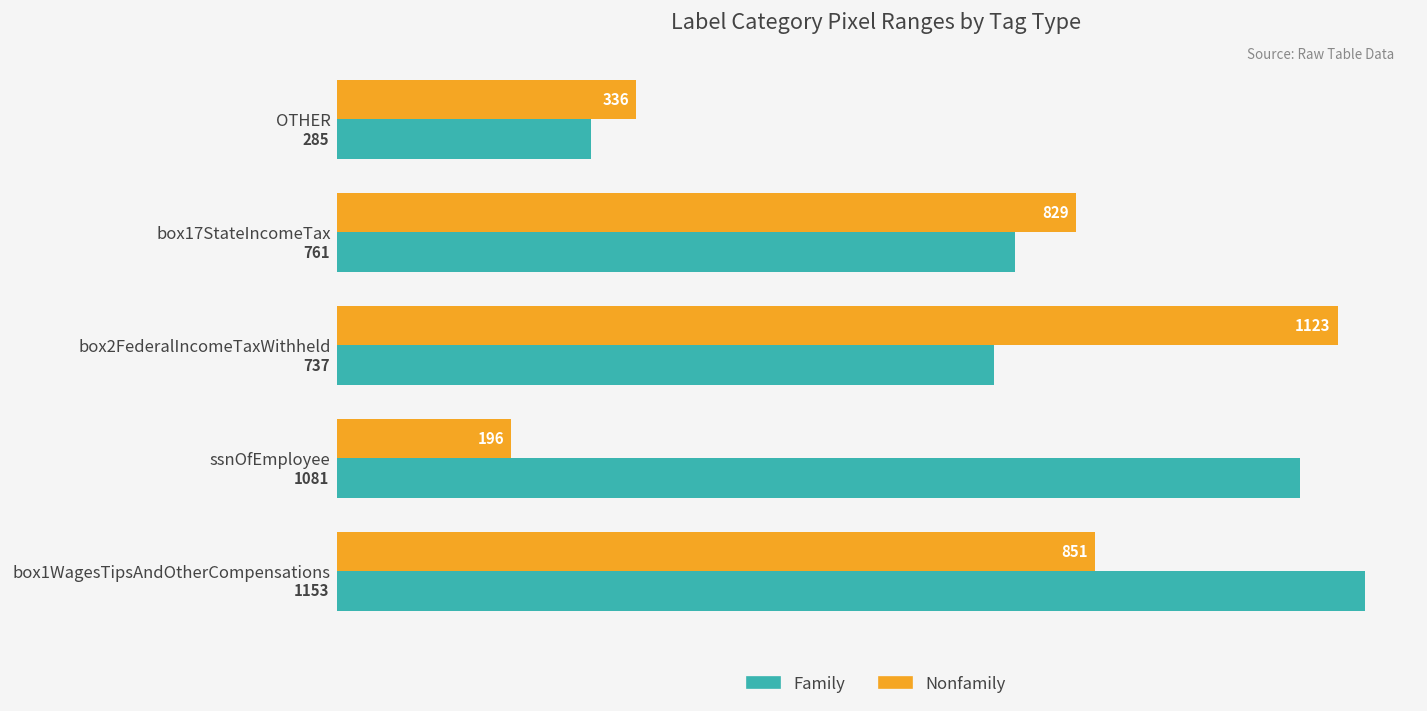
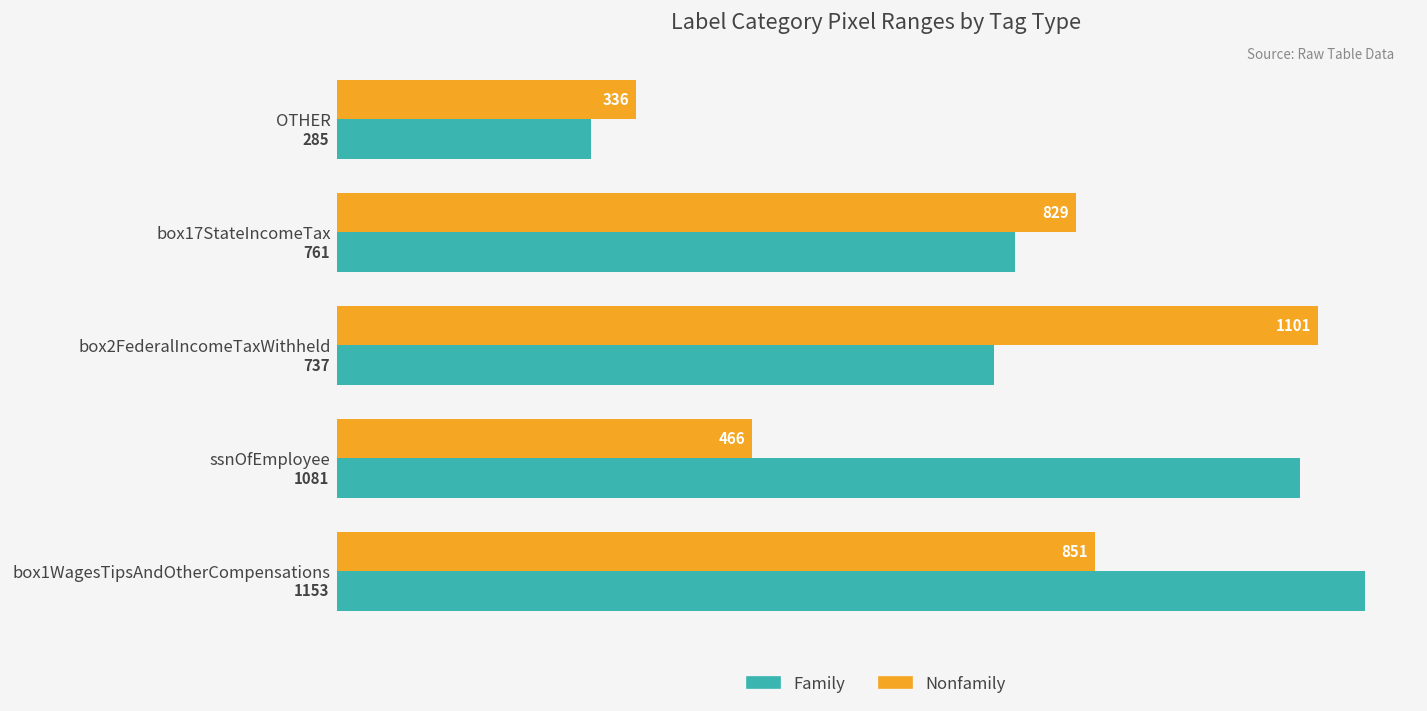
Nonfamily, box2FederalIncomeTaxWithheld: 1123 -> 1101
Nonfamily, ssnOfEmployee: 196 -> 466
